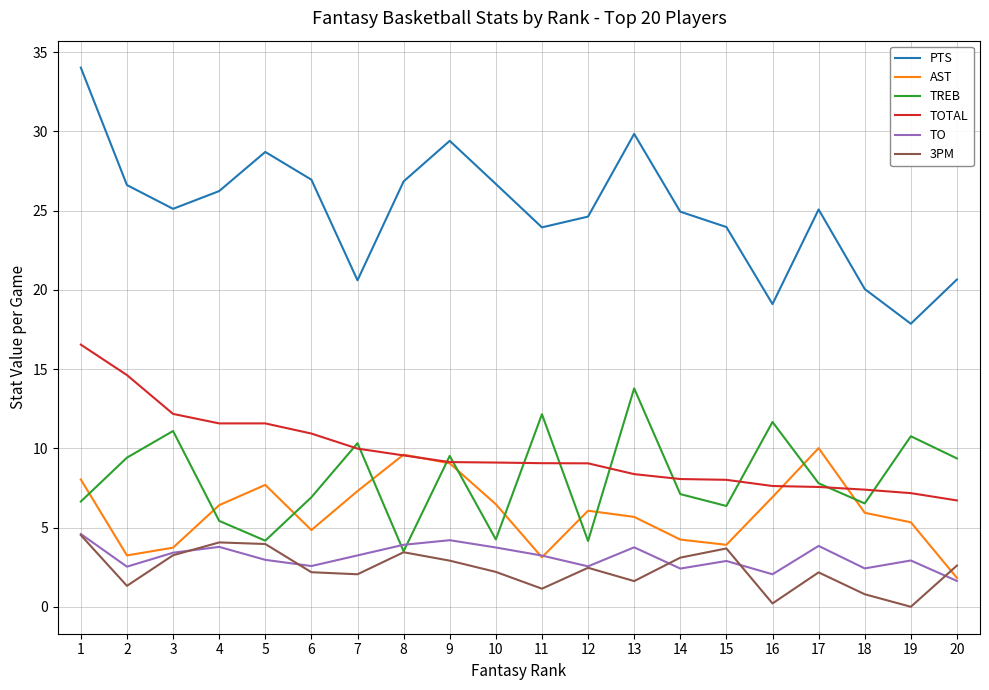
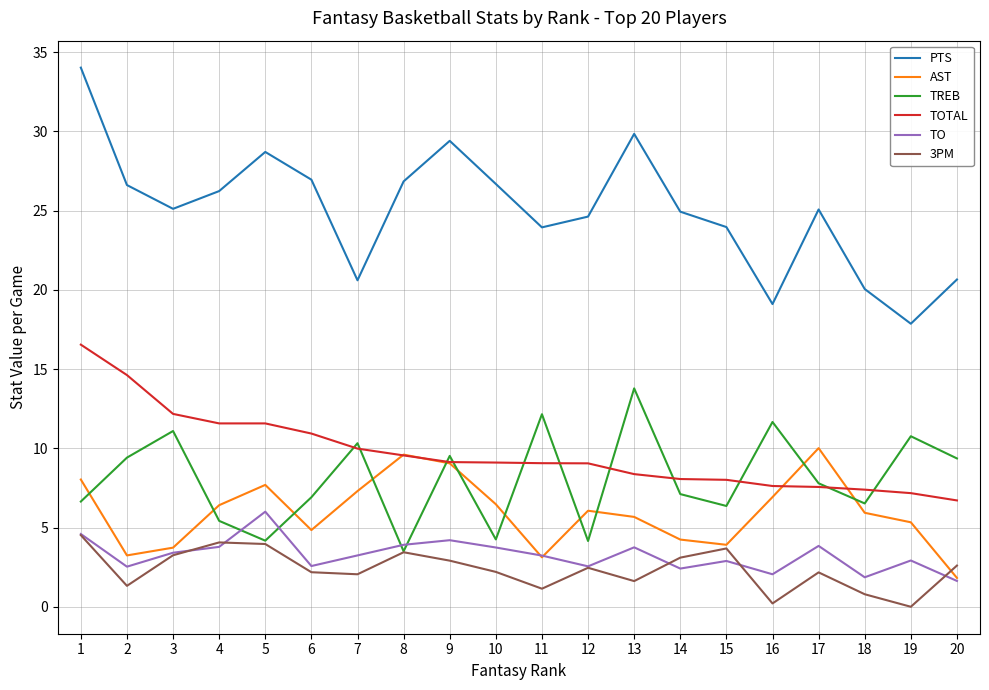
TO, 5: 3.0 -> 6.0
TO, 18: 2.4 -> 1.9
